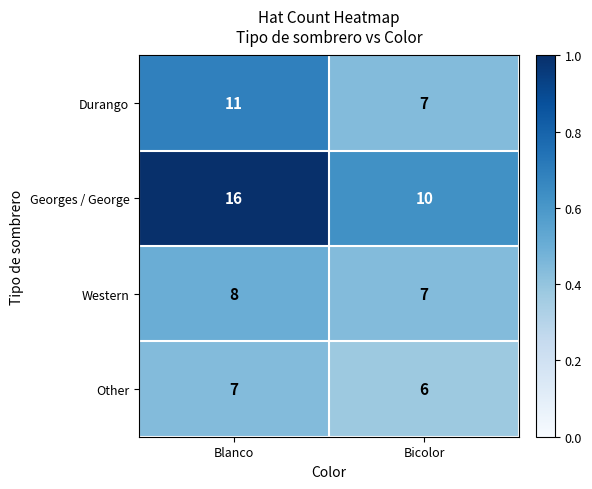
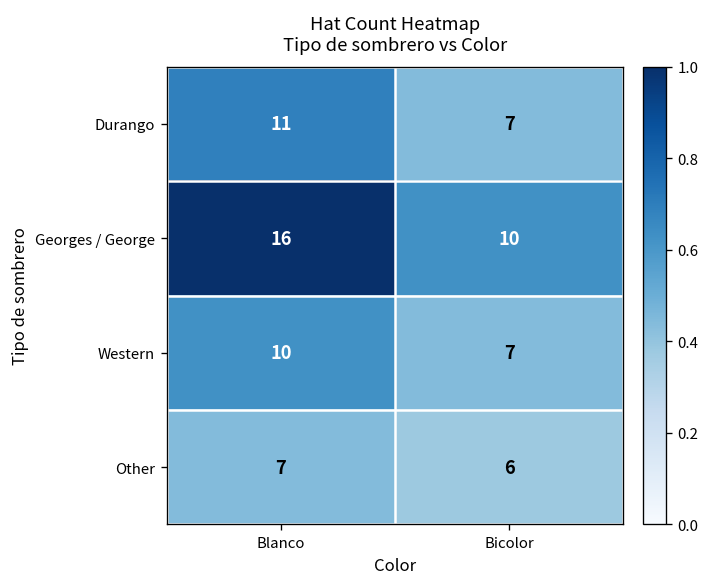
Western, Blanco: 8 -> 10
